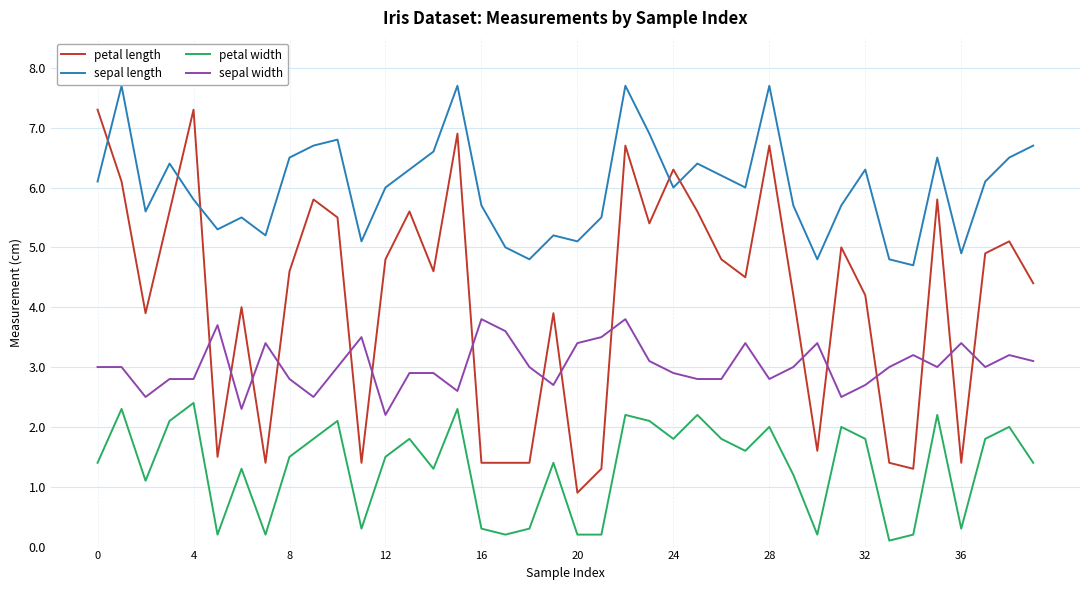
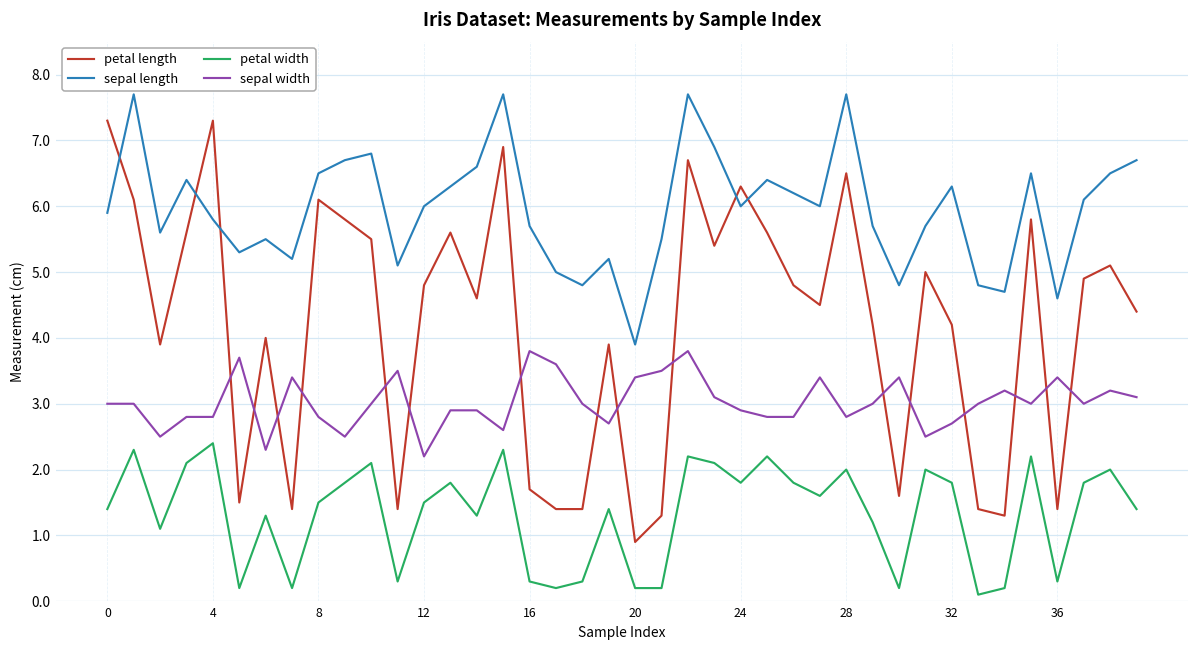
sepal length, 0: 6.1 -> 5.9
petal length, 8: 4.6 -> 6.1
petal length, 16: 1.4 -> 1.7
sepal length, 20: 5.1 -> 3.9
petal length, 28: 6.7 -> 6.5
sepal length, 36: 4.9 -> 4.6
